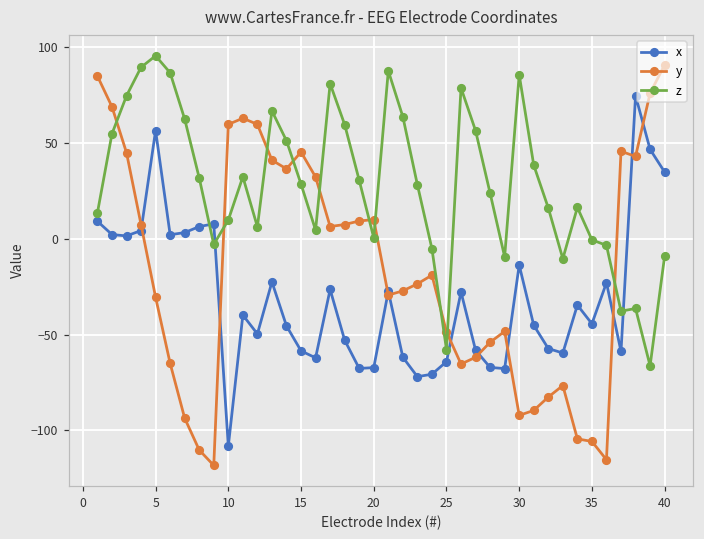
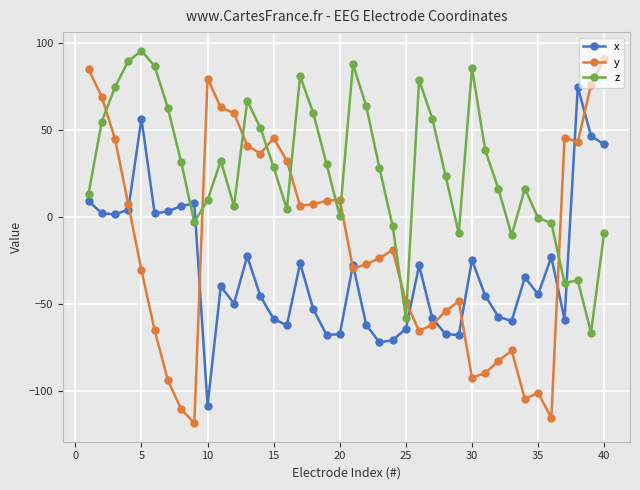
y, 10: 60 -> 80
x, 30: -14 -> -25
y, 35: -106 -> -101
x, 40: 35 -> 42
